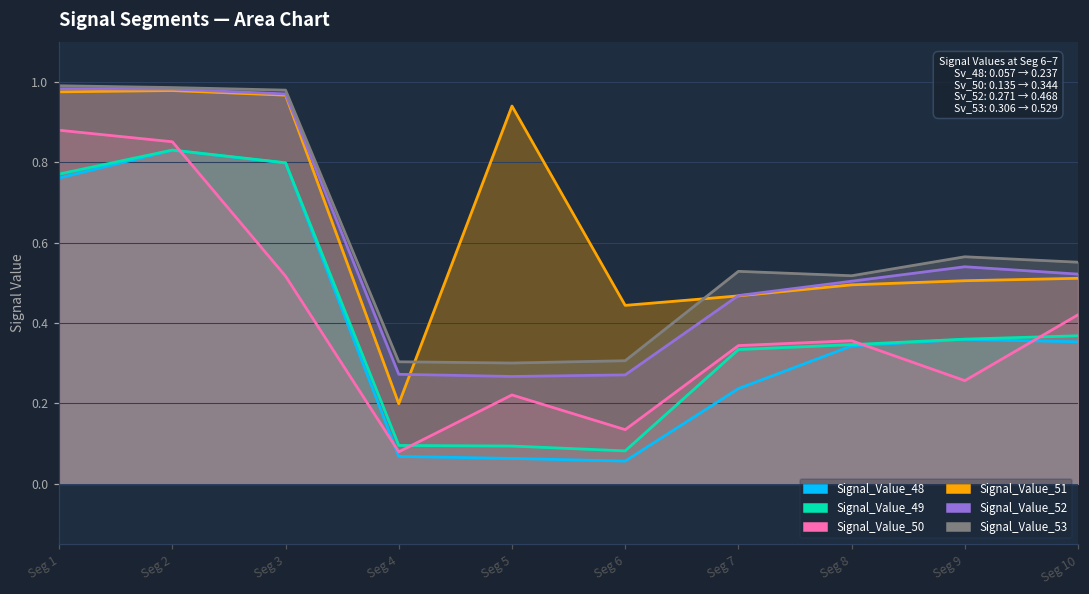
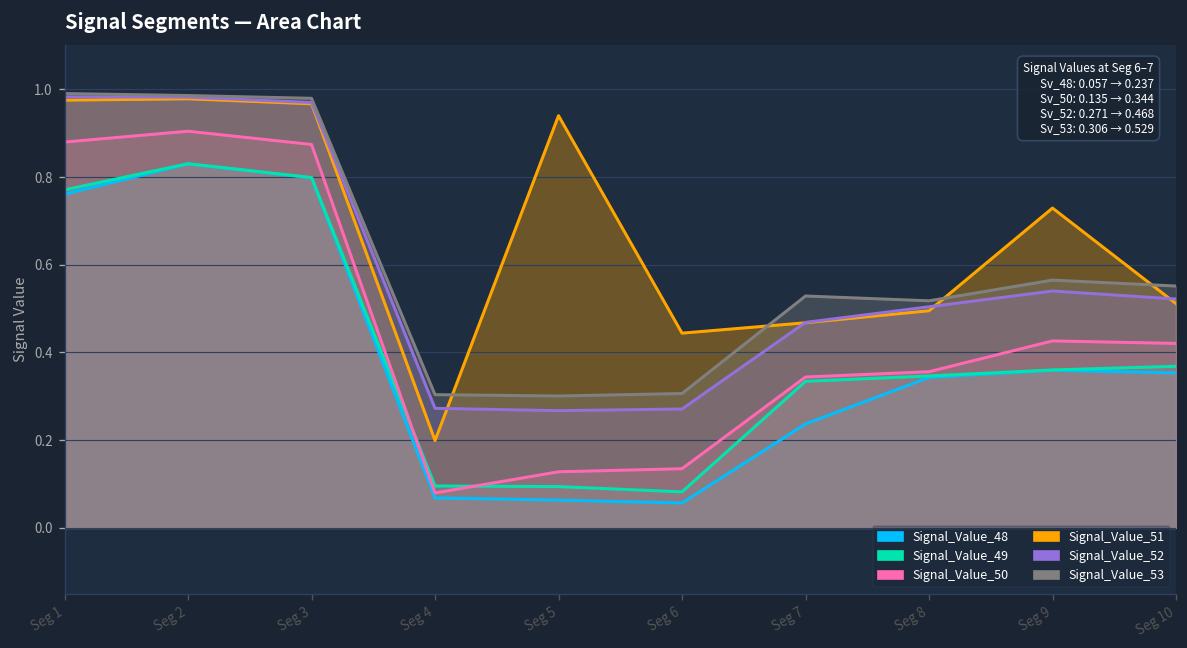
Signal_Value_50, Seg 2: 0.85 -> 0.90
Signal_Value_50, Seg 3: 0.52 -> 0.87
Signal_Value_50, Seg 5: 0.22 -> 0.13
Signal_Value_50, Seg 9: 0.26 -> 0.43
Signal_Value_51, Seg 9: 0.51 -> 0.73
